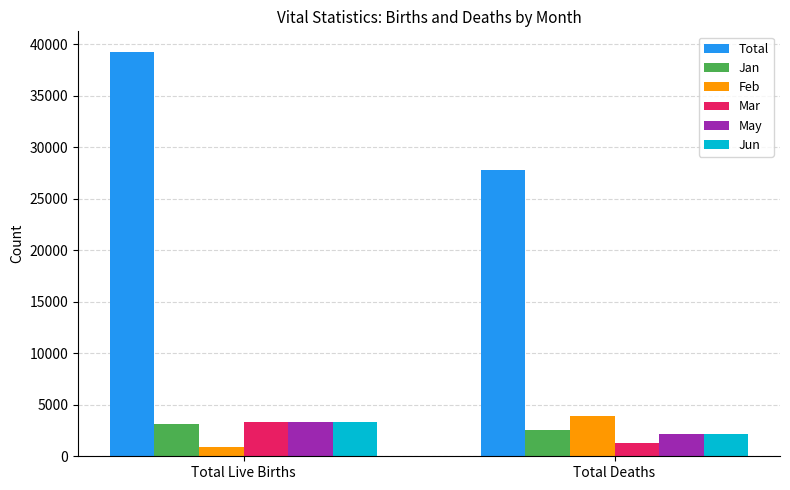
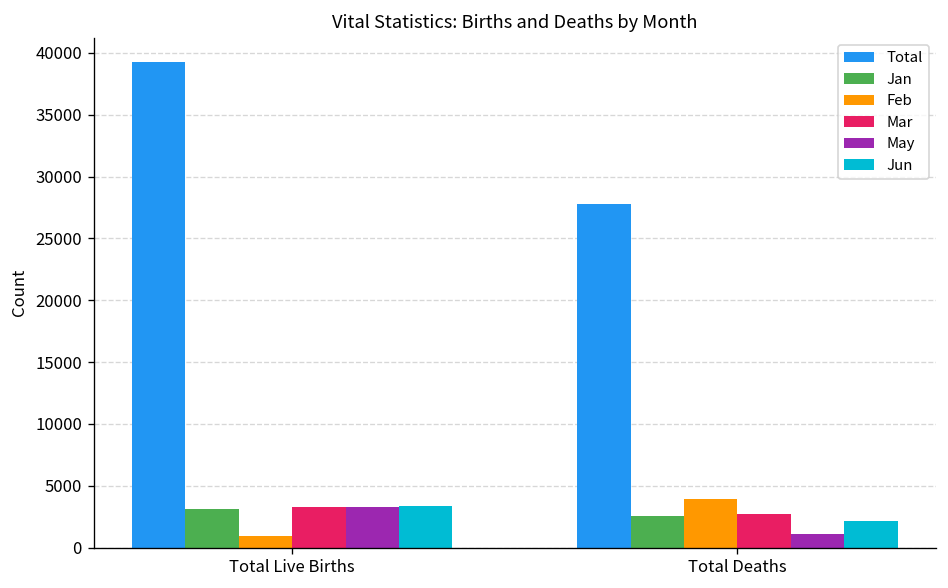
Mar, Total Deaths: 1300 -> 2700
May, Total Deaths: 2200 -> 1100
